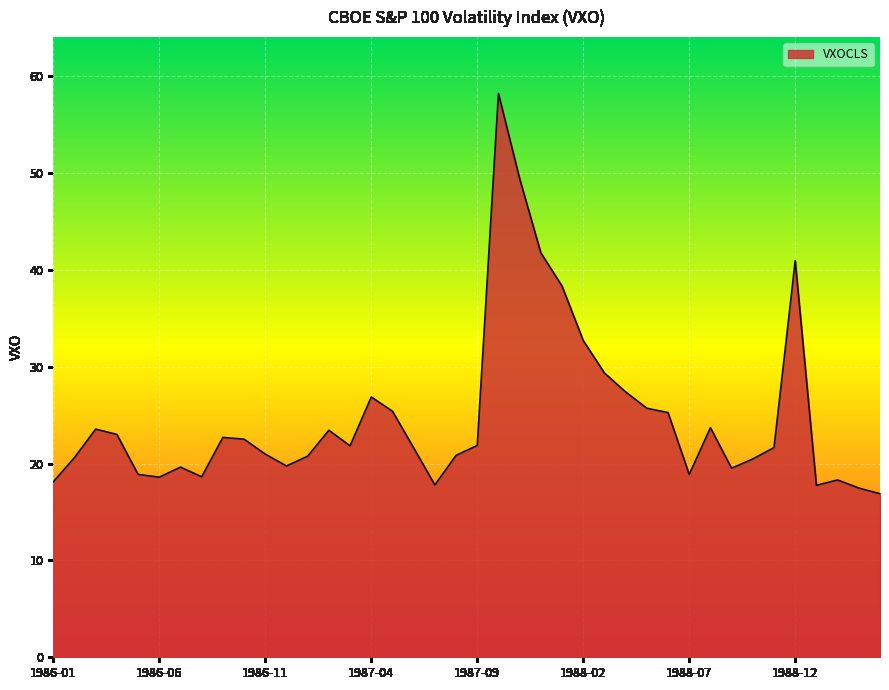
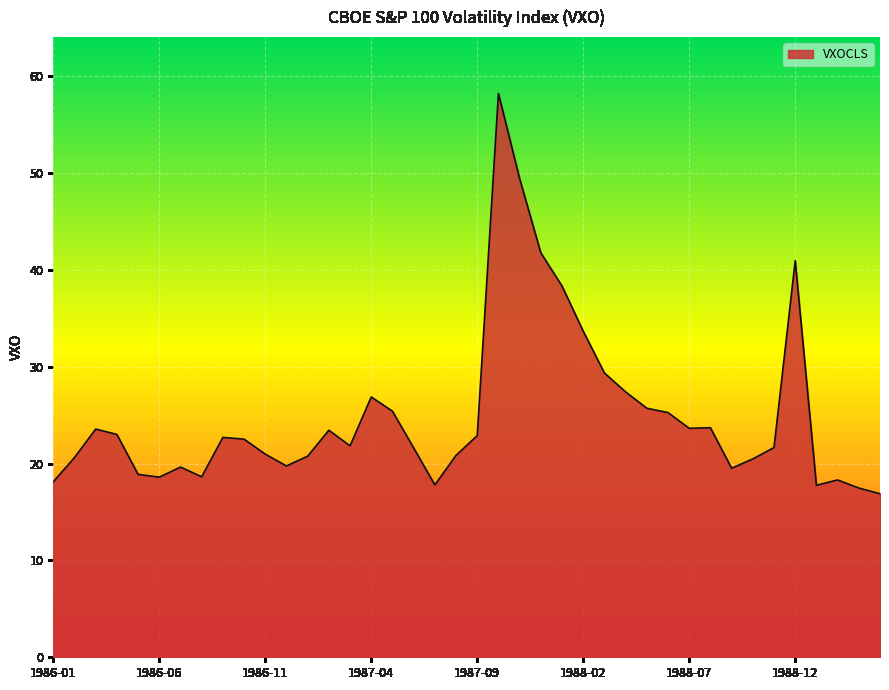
1987-09: 22 -> 23
1988-02: 33 -> 34
1988-07: 19 -> 24
